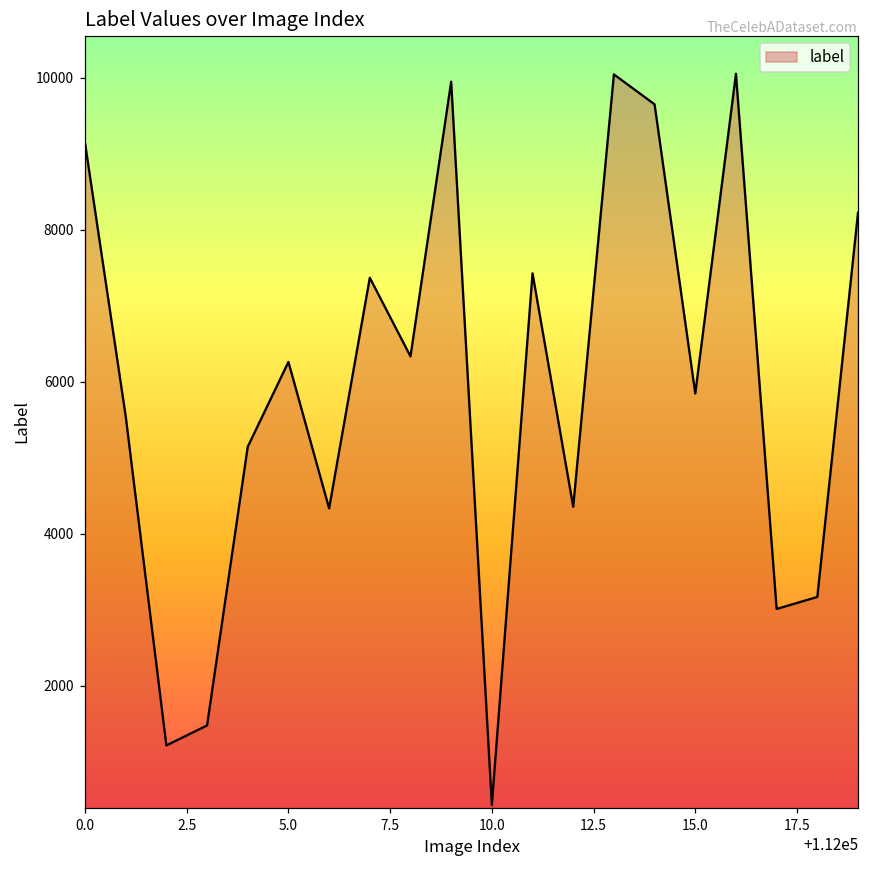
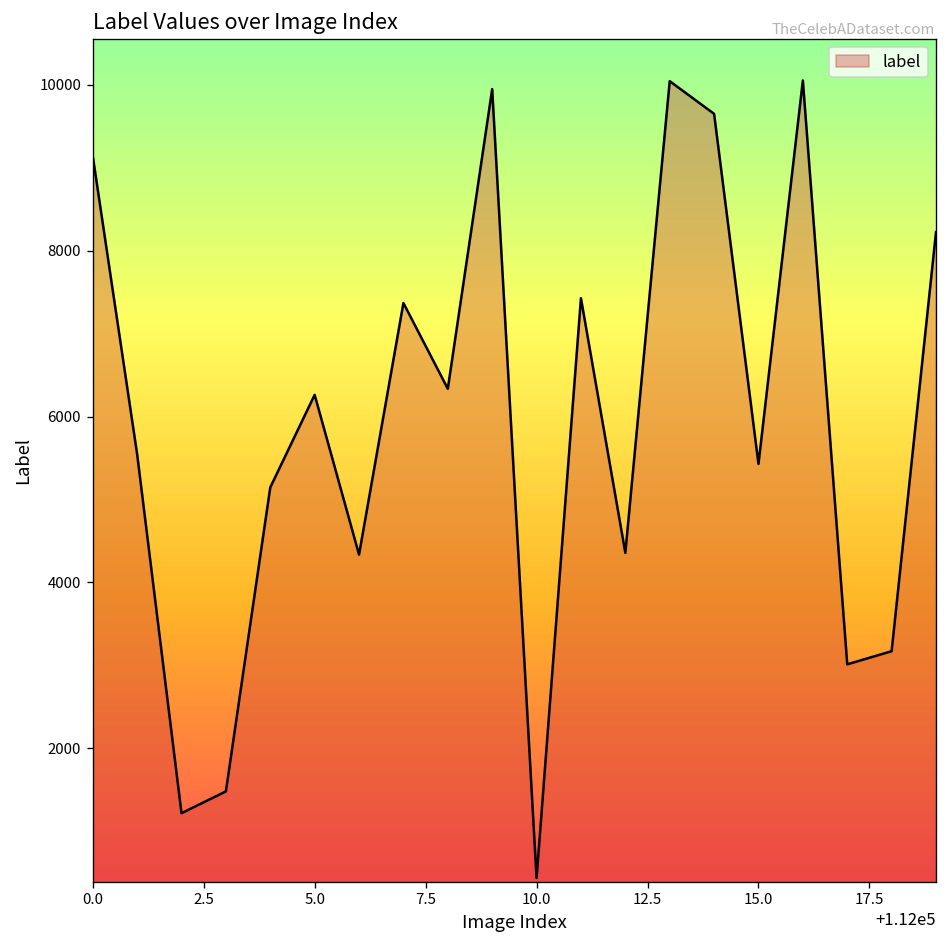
15.0: 5800 -> 5400
